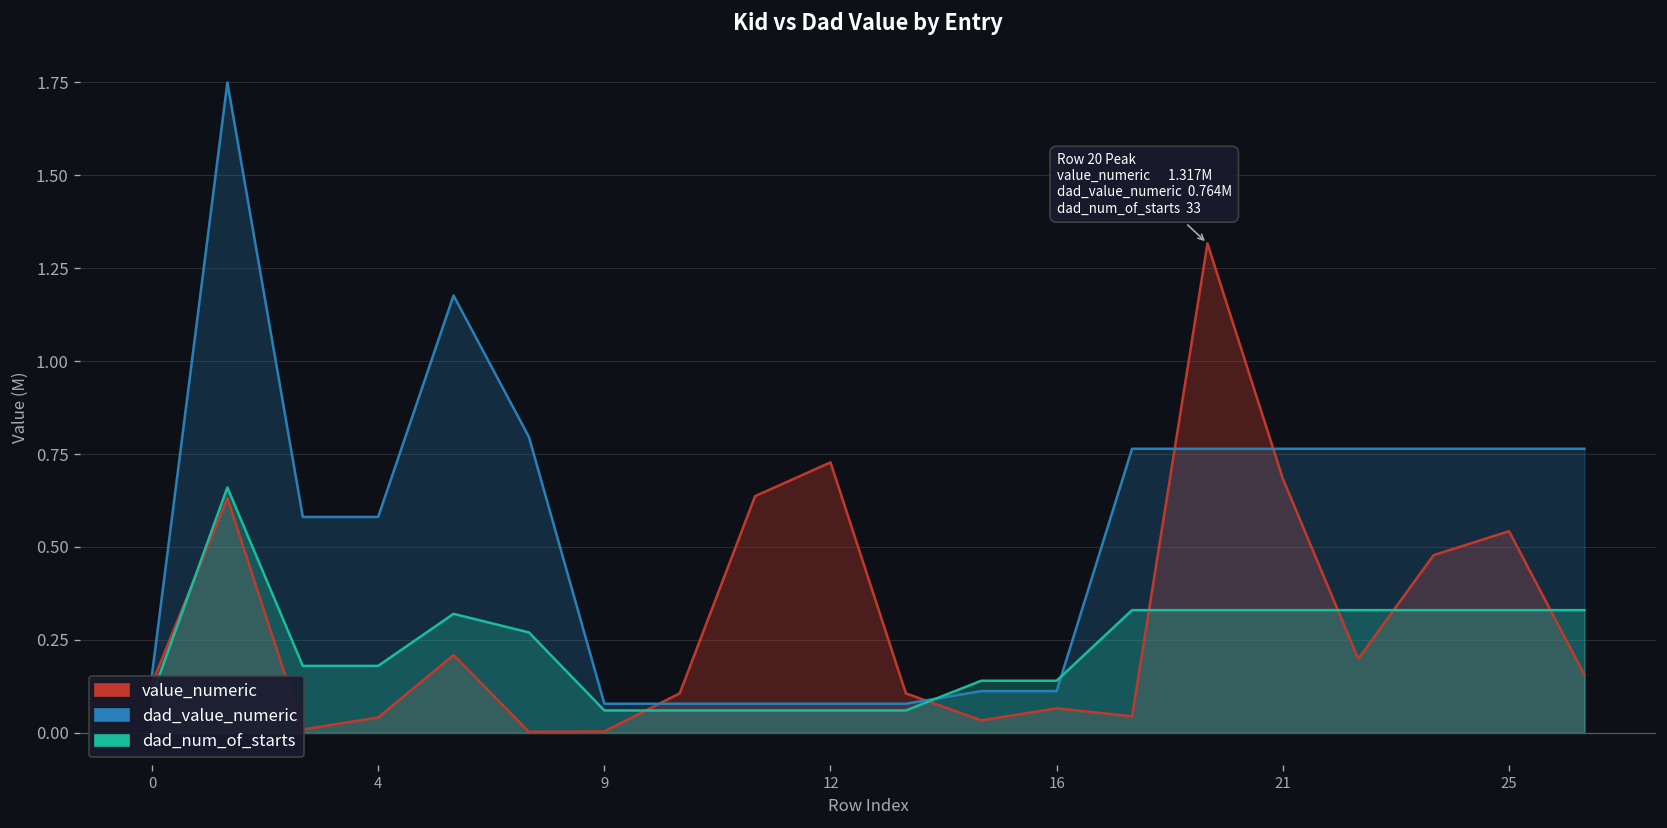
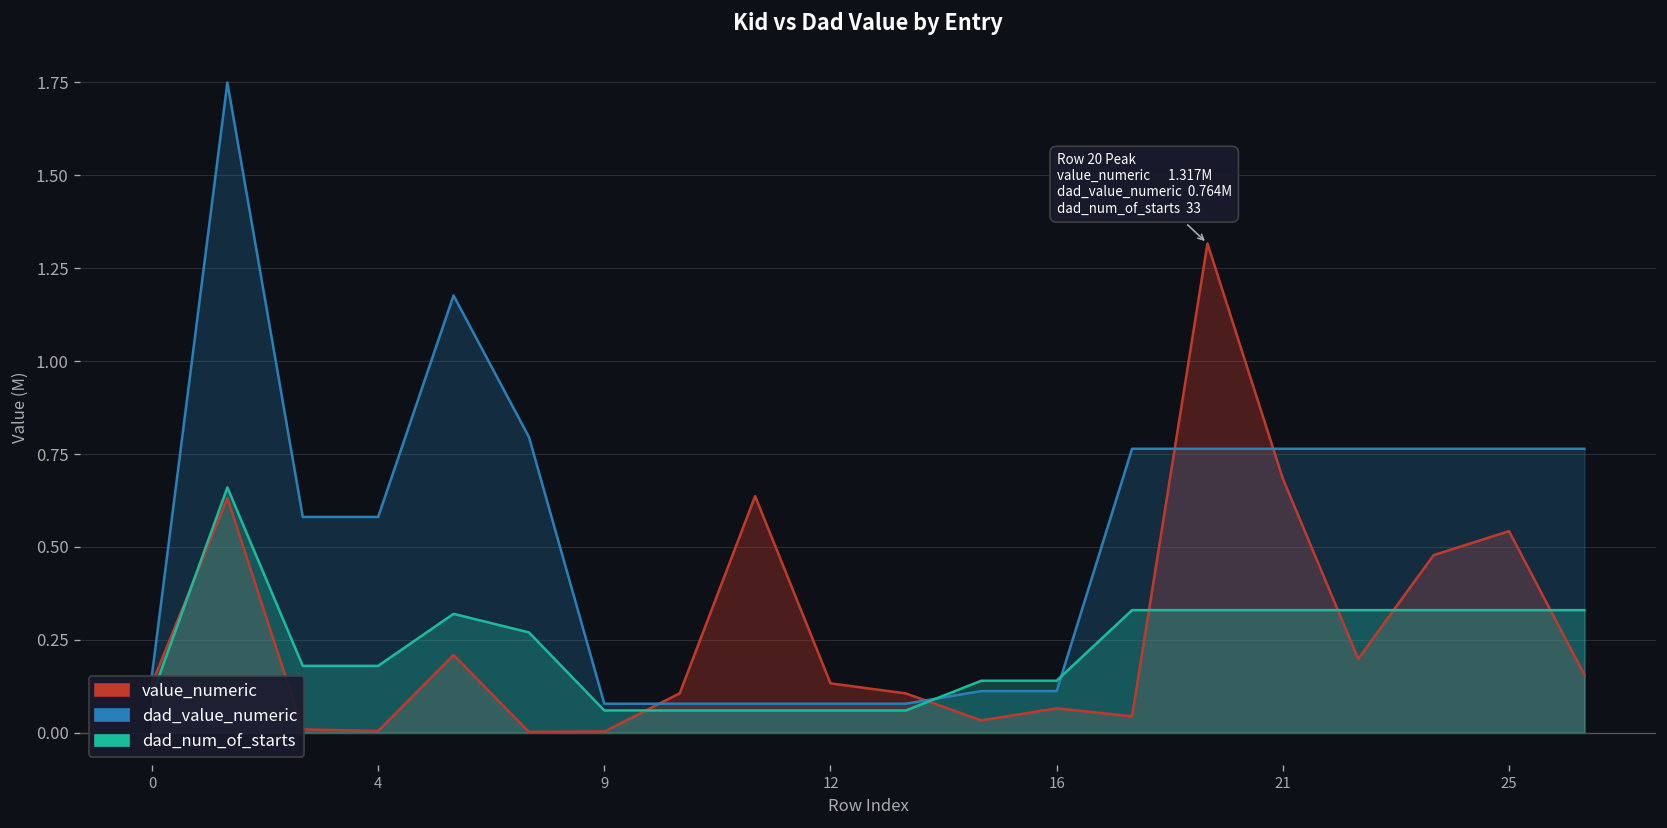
value_numeric, 4: 0.04 -> 0.00
value_numeric, 12: 0.73 -> 0.13
